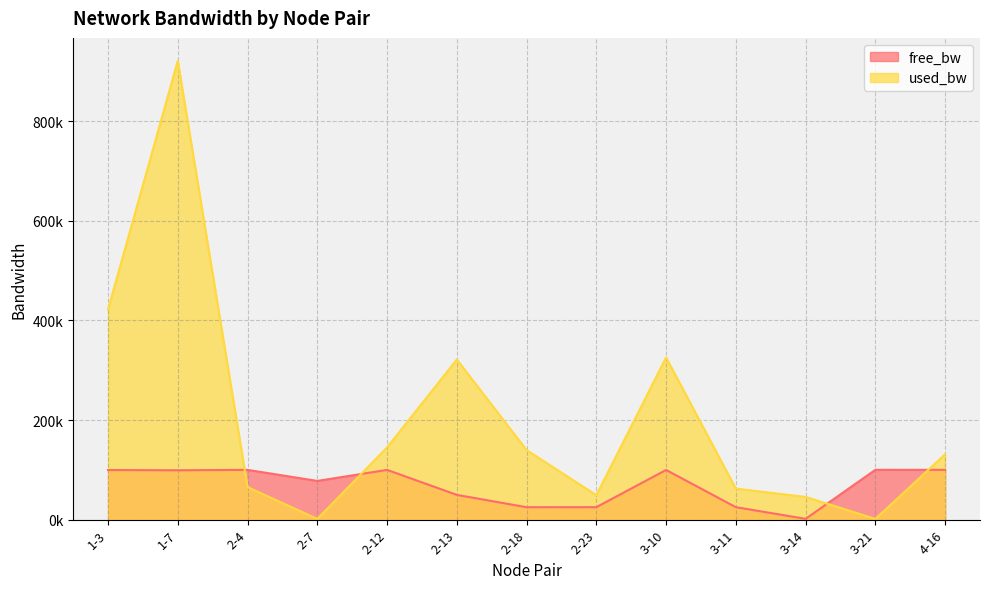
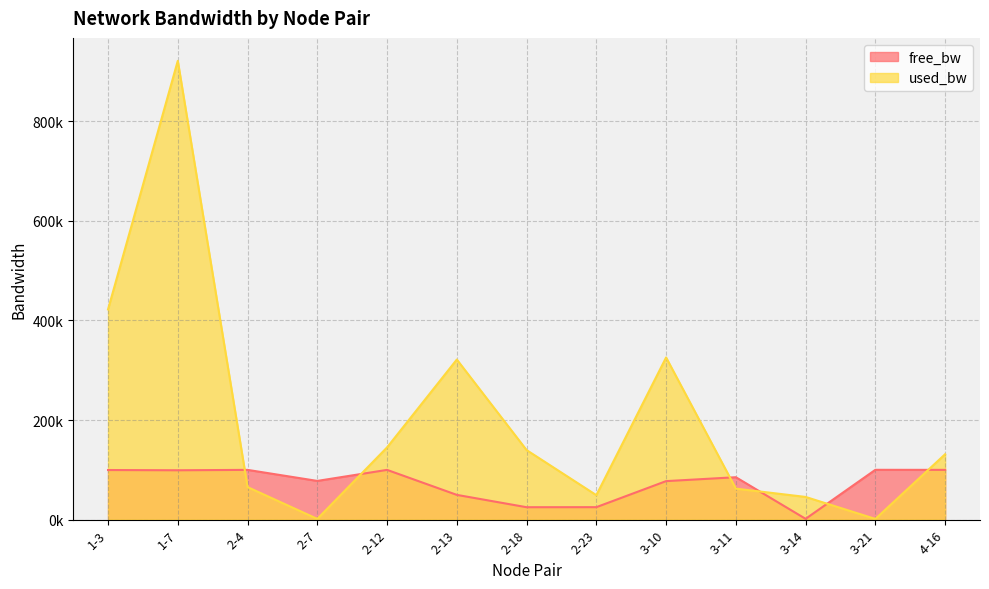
free_bw, 3-10: 100000 -> 80000
free_bw, 3-11: 20000 -> 90000
